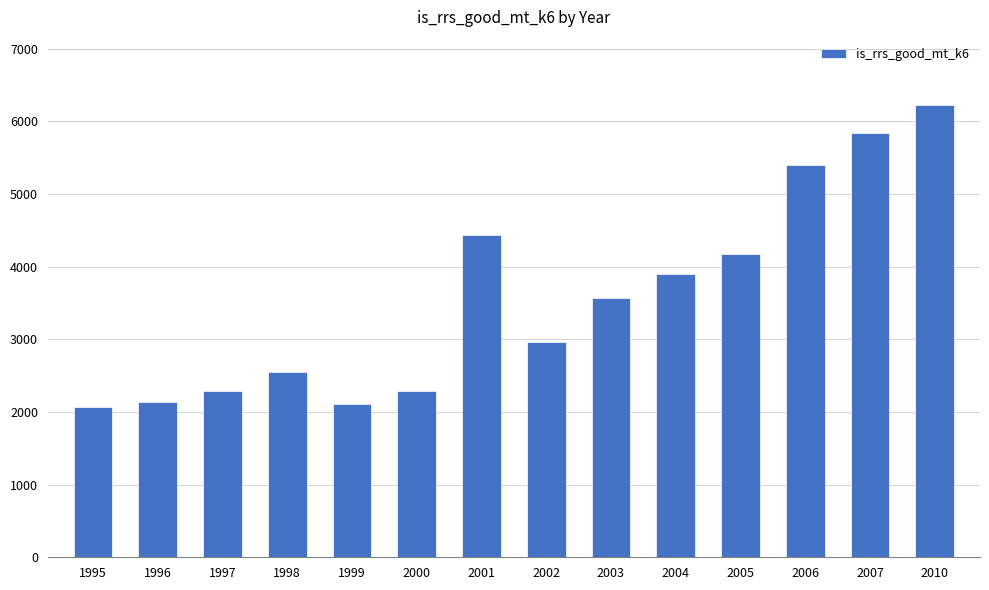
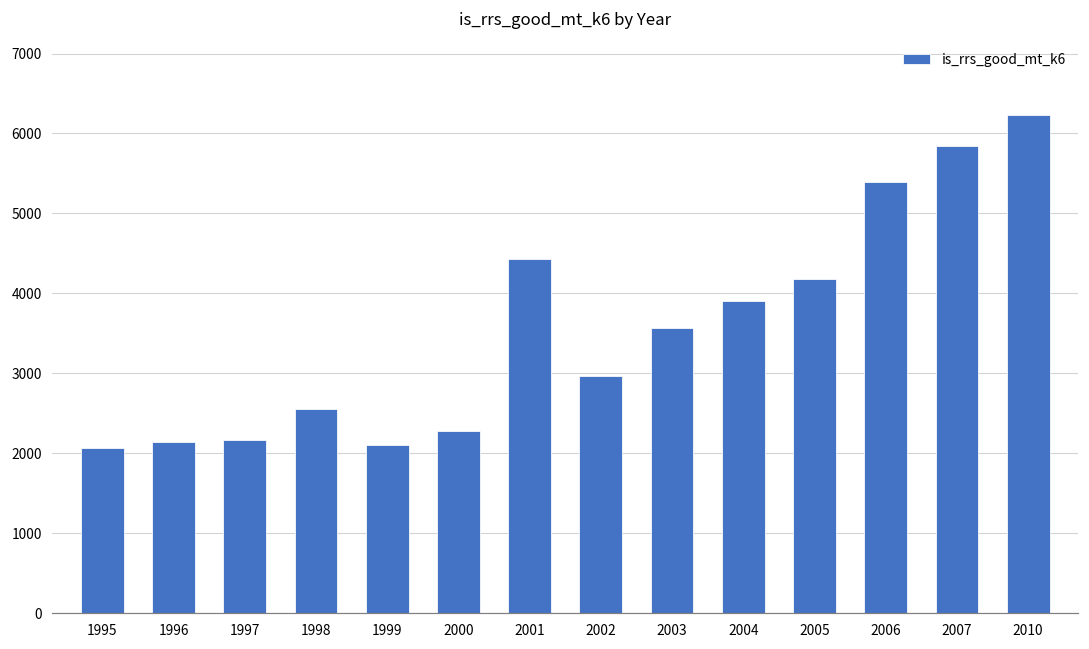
1997: 2300 -> 2200
